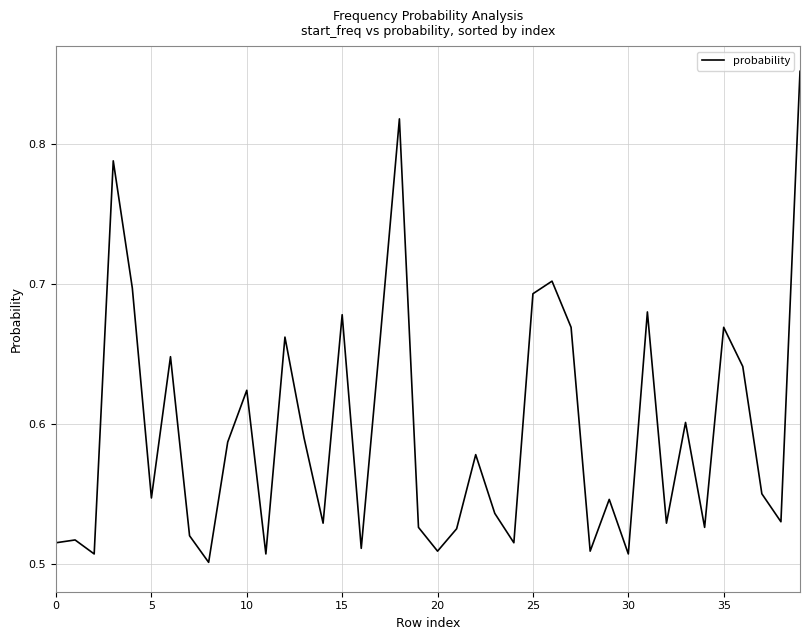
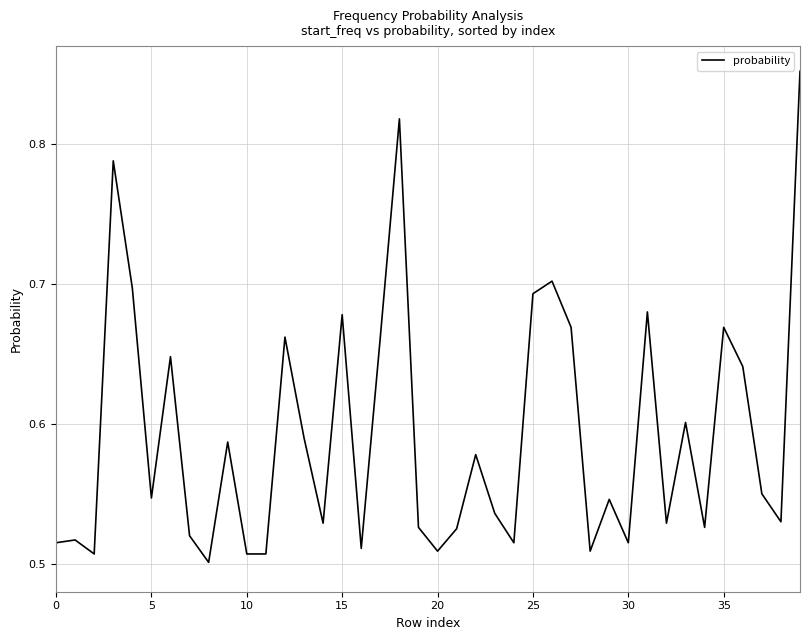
10: 0.624 -> 0.507
30: 0.507 -> 0.515
